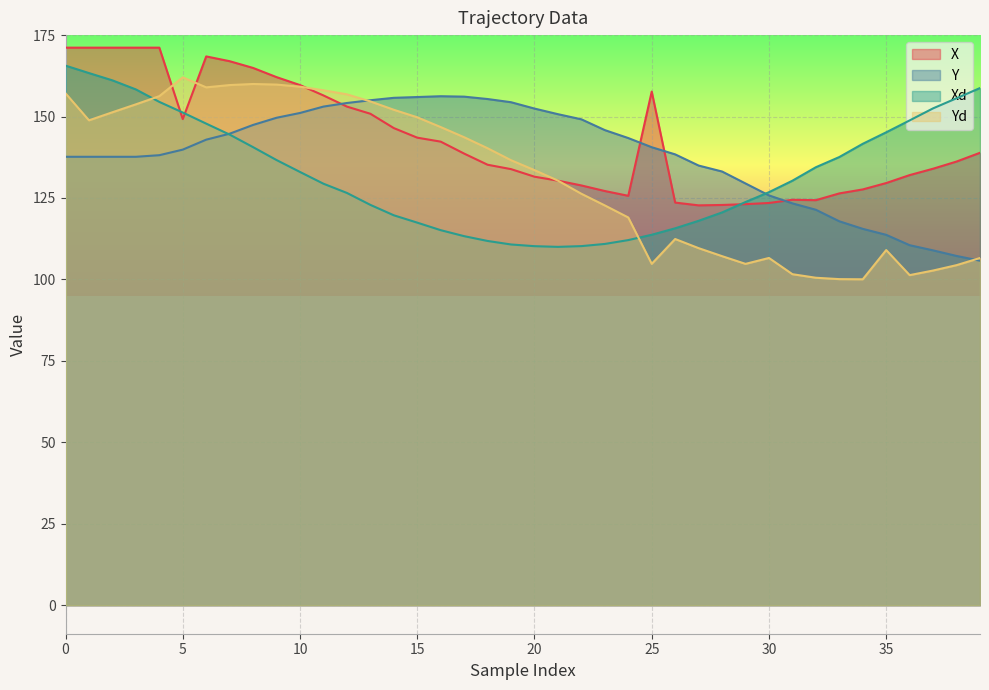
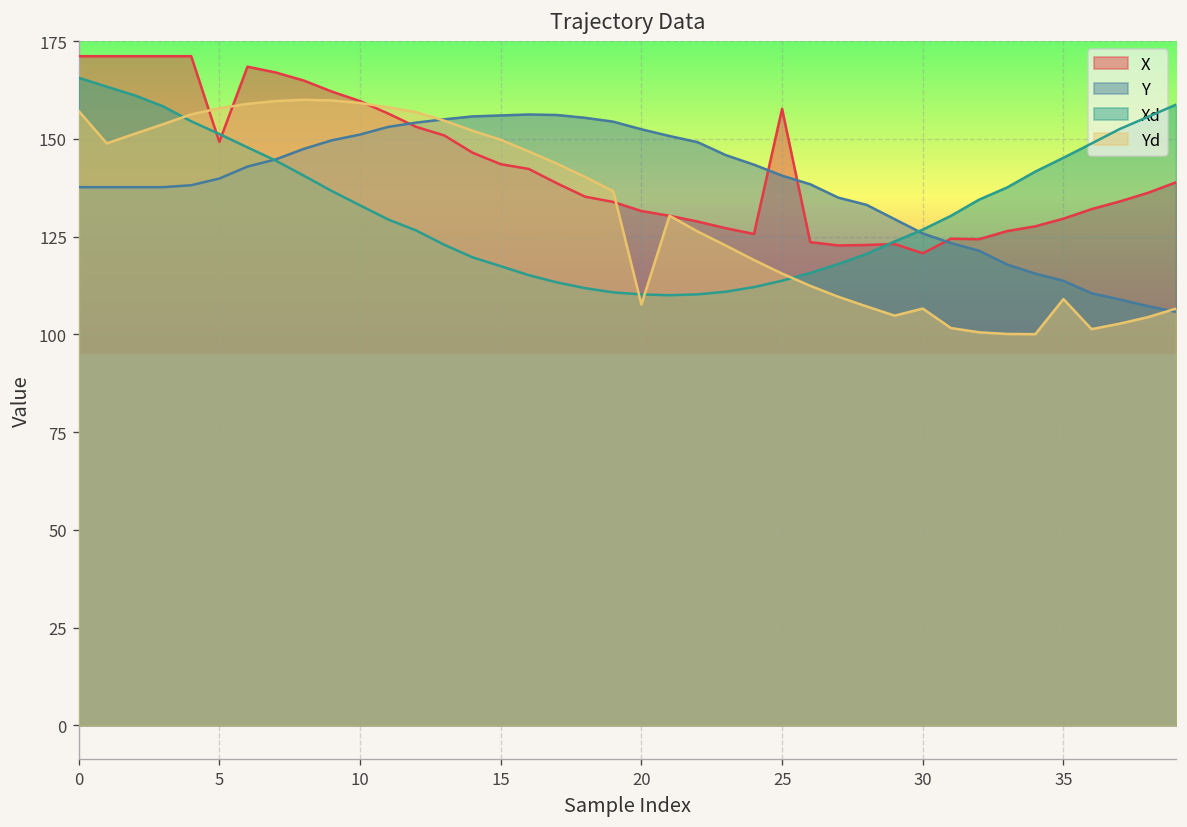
Yd, 5: 162 -> 158
Yd, 20: 134 -> 108
Yd, 25: 105 -> 116
X, 30: 123 -> 121
